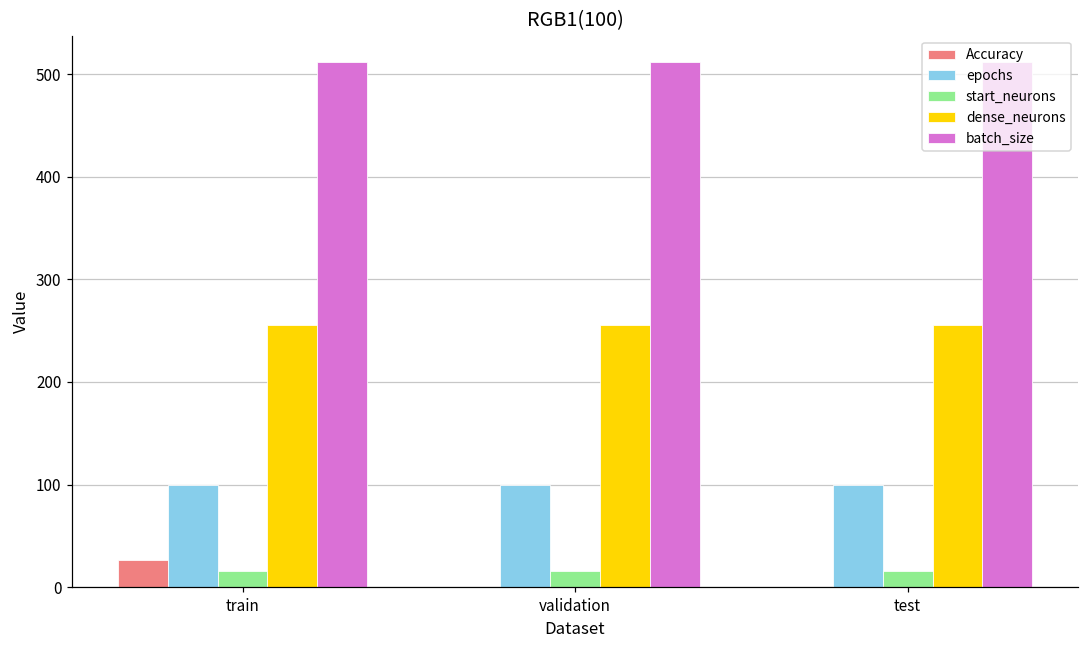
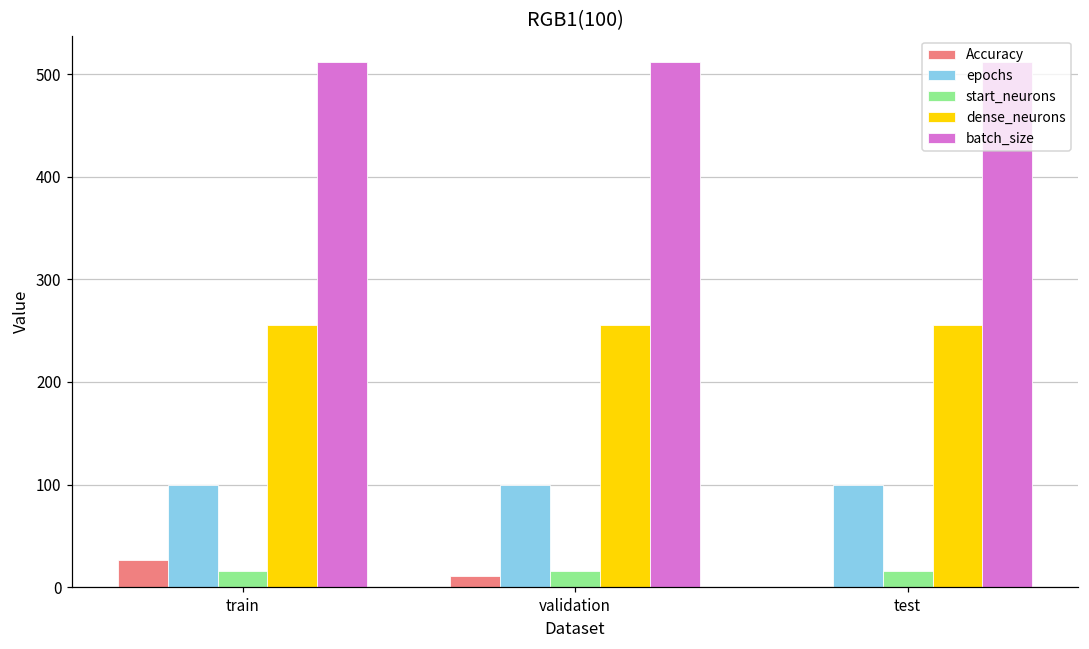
Accuracy, validation: 0 -> 10
